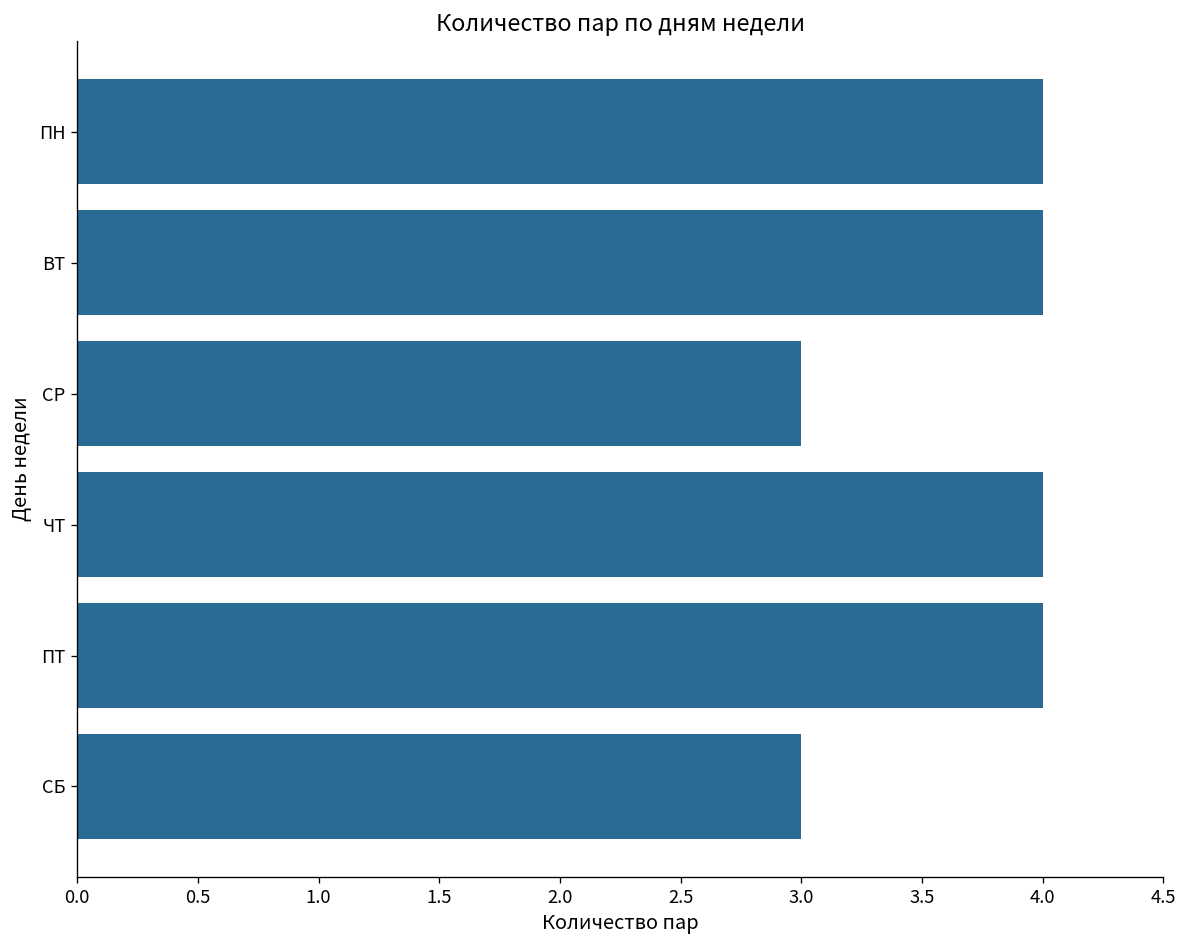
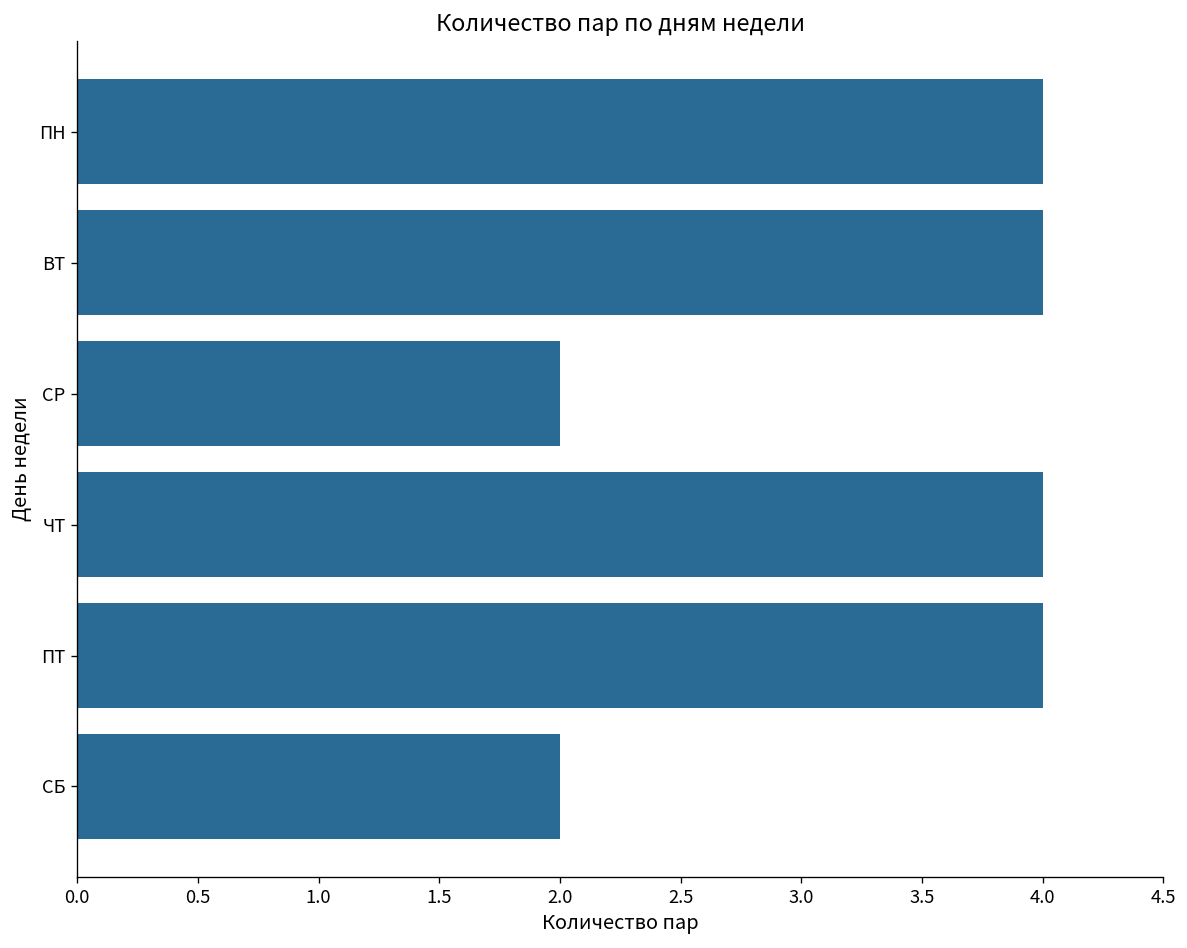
СР: 3 -> 2
СБ: 3 -> 2
